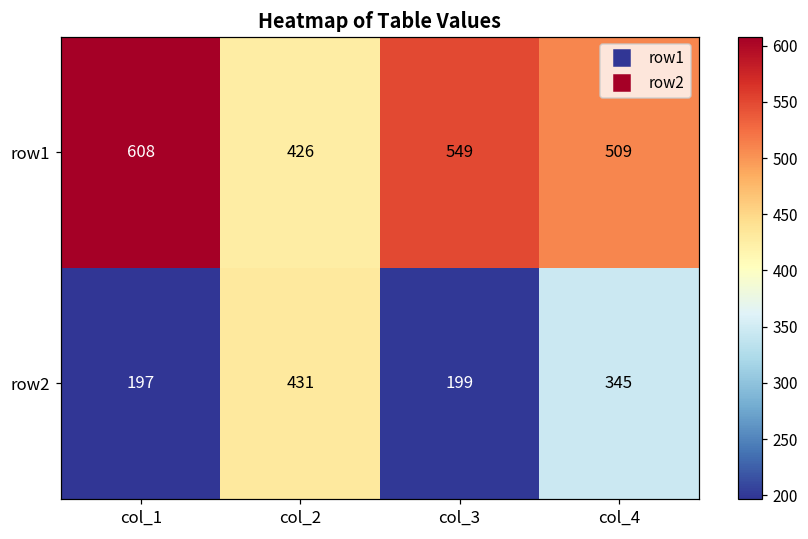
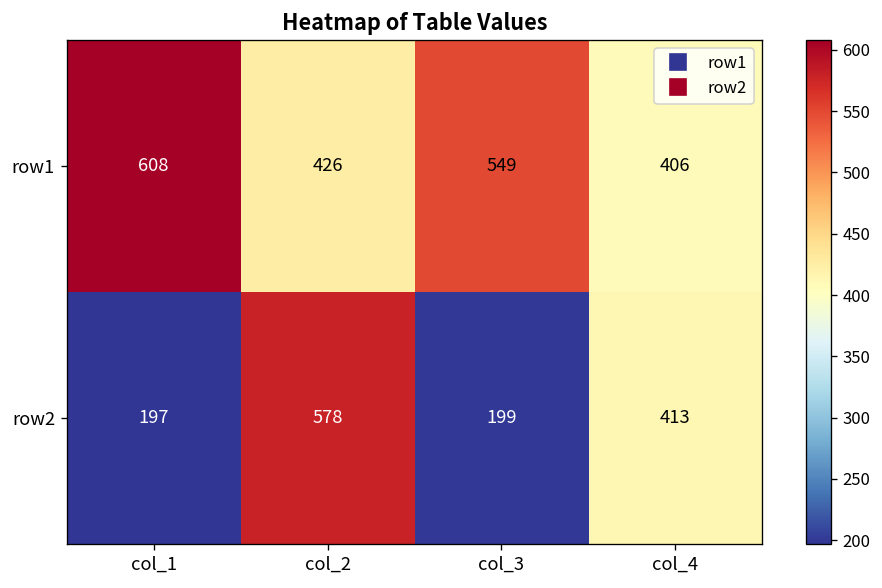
row1, col_4: 509 -> 406
row2, col_2: 431 -> 578
row2, col_4: 345 -> 413
